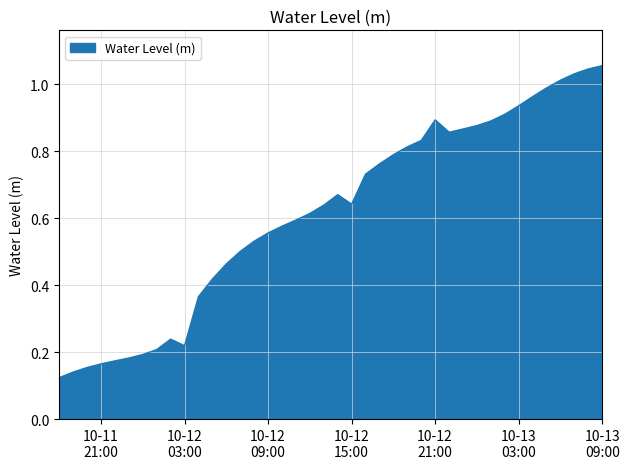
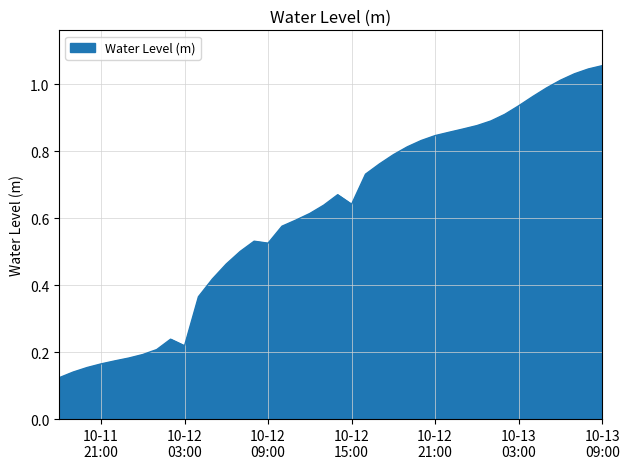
10-12 09:00: 0.56 -> 0.53
10-12 21:00: 0.89 -> 0.85
